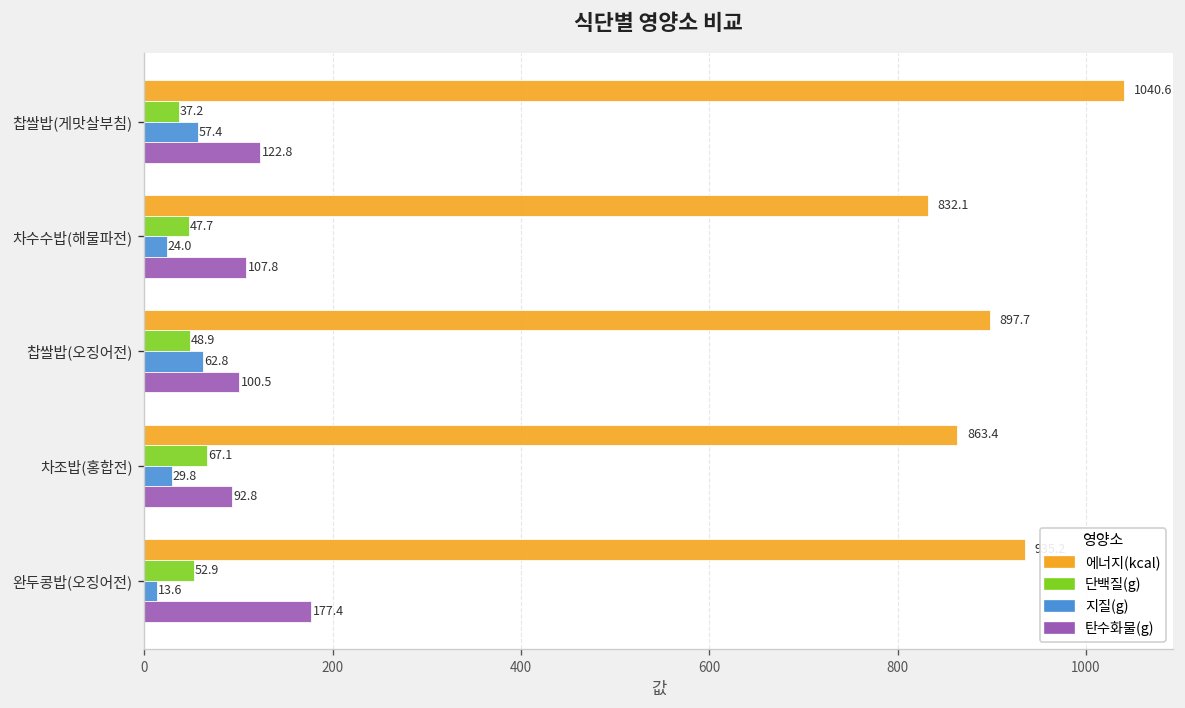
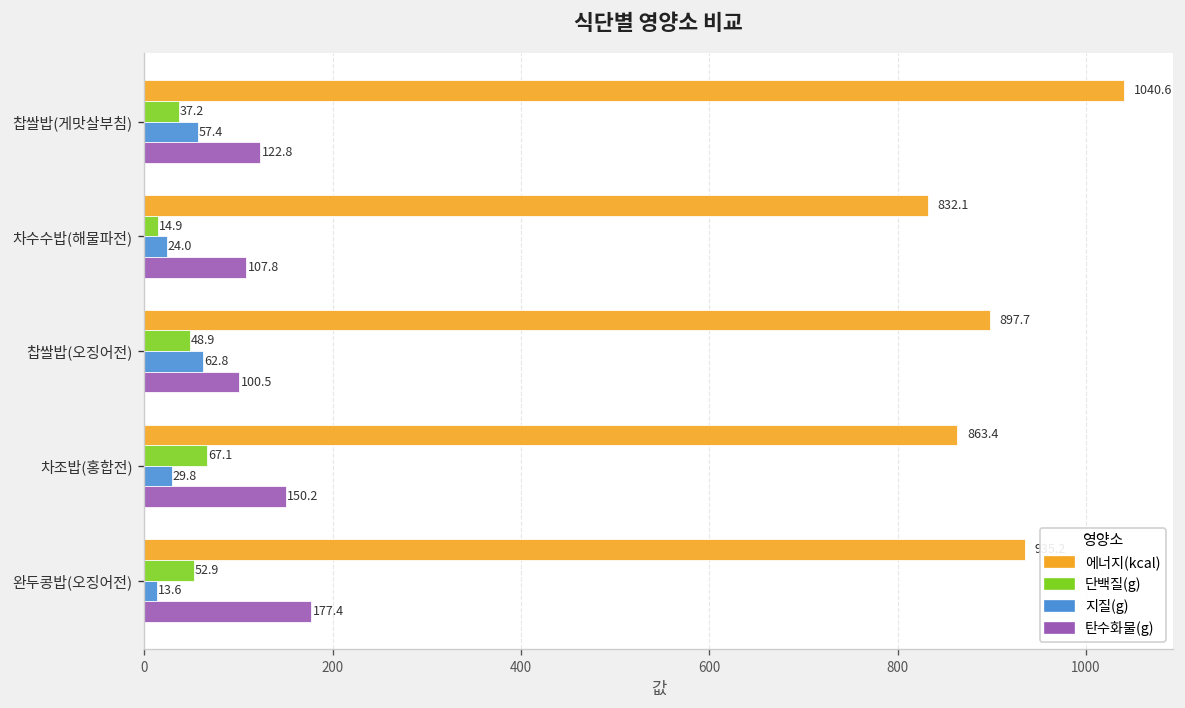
단백질(g), 차수수밥(해물파전): 47.7 -> 14.9
탄수화물(g), 차조밥(홍합전): 92.8 -> 150.2
